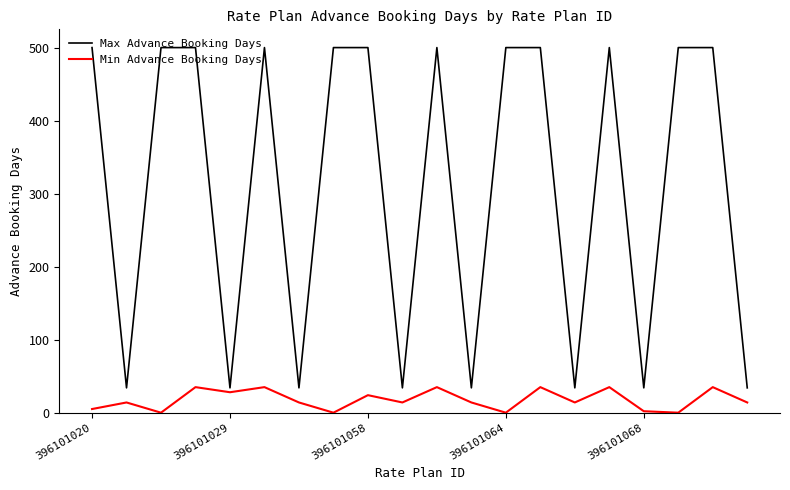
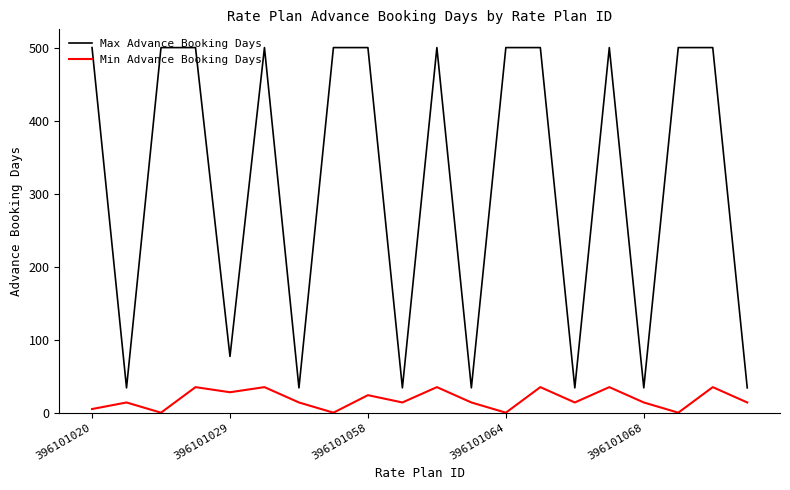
Max Advance Booking Days, 396101029: 30 -> 80
Min Advance Booking Days, 396101068: 0 -> 10
